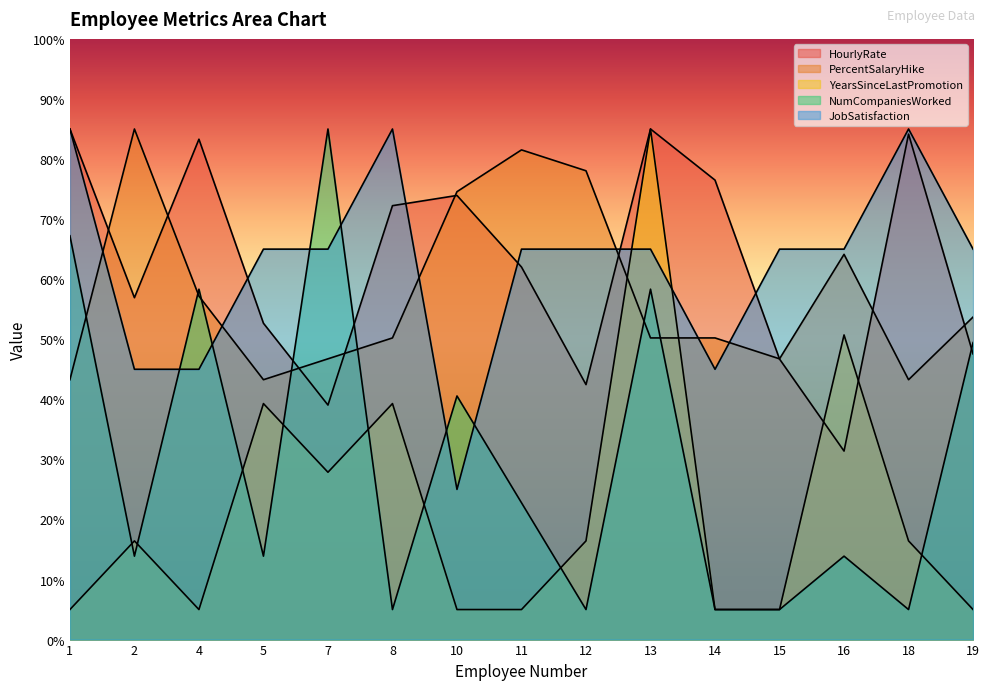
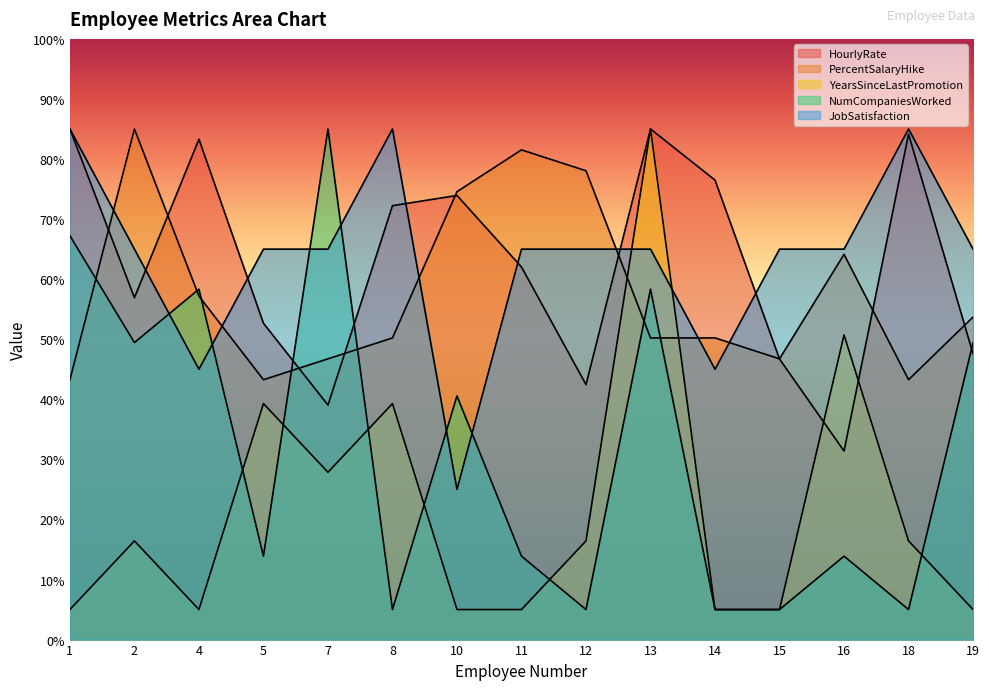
NumCompaniesWorked, 2: 14% -> 49%
JobSatisfaction, 2: 45% -> 65%
NumCompaniesWorked, 11: 23% -> 14%
